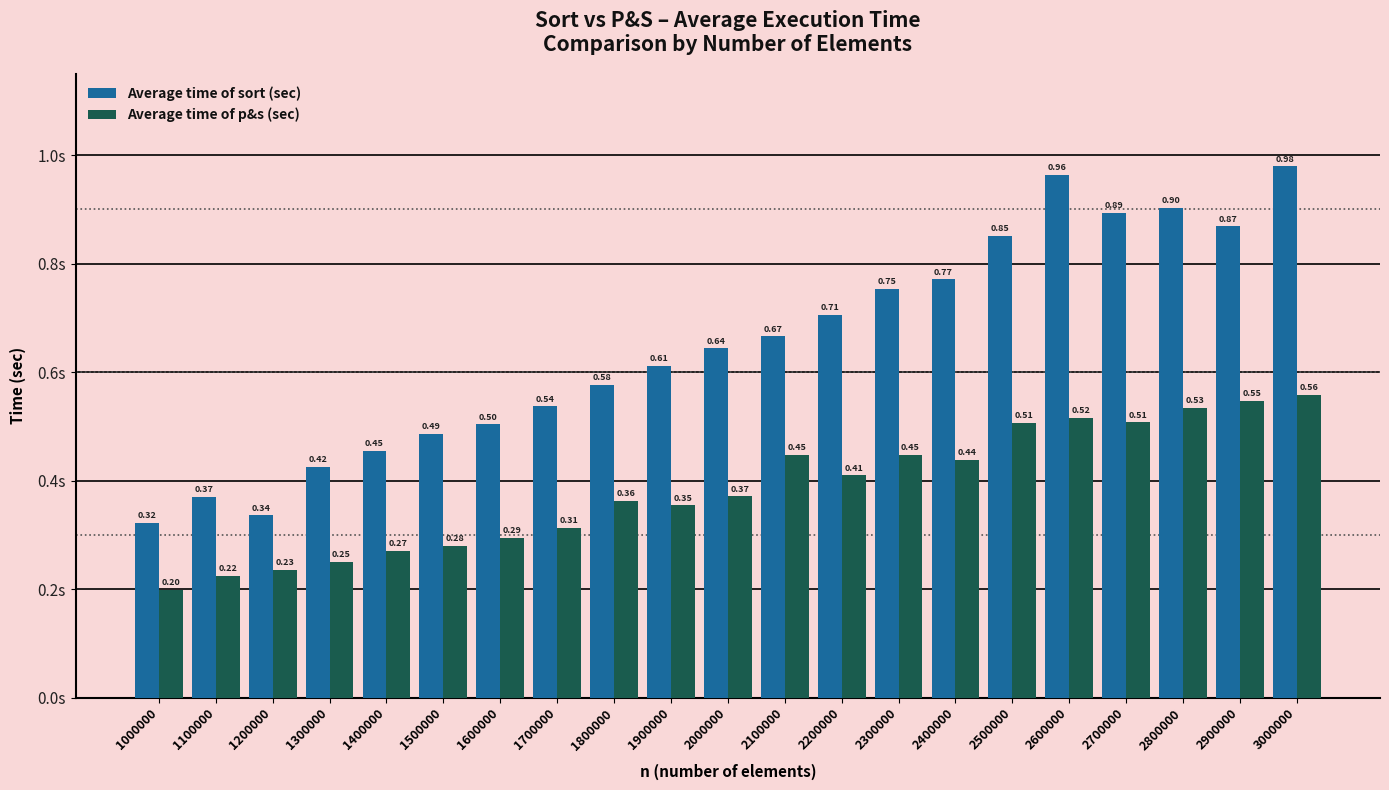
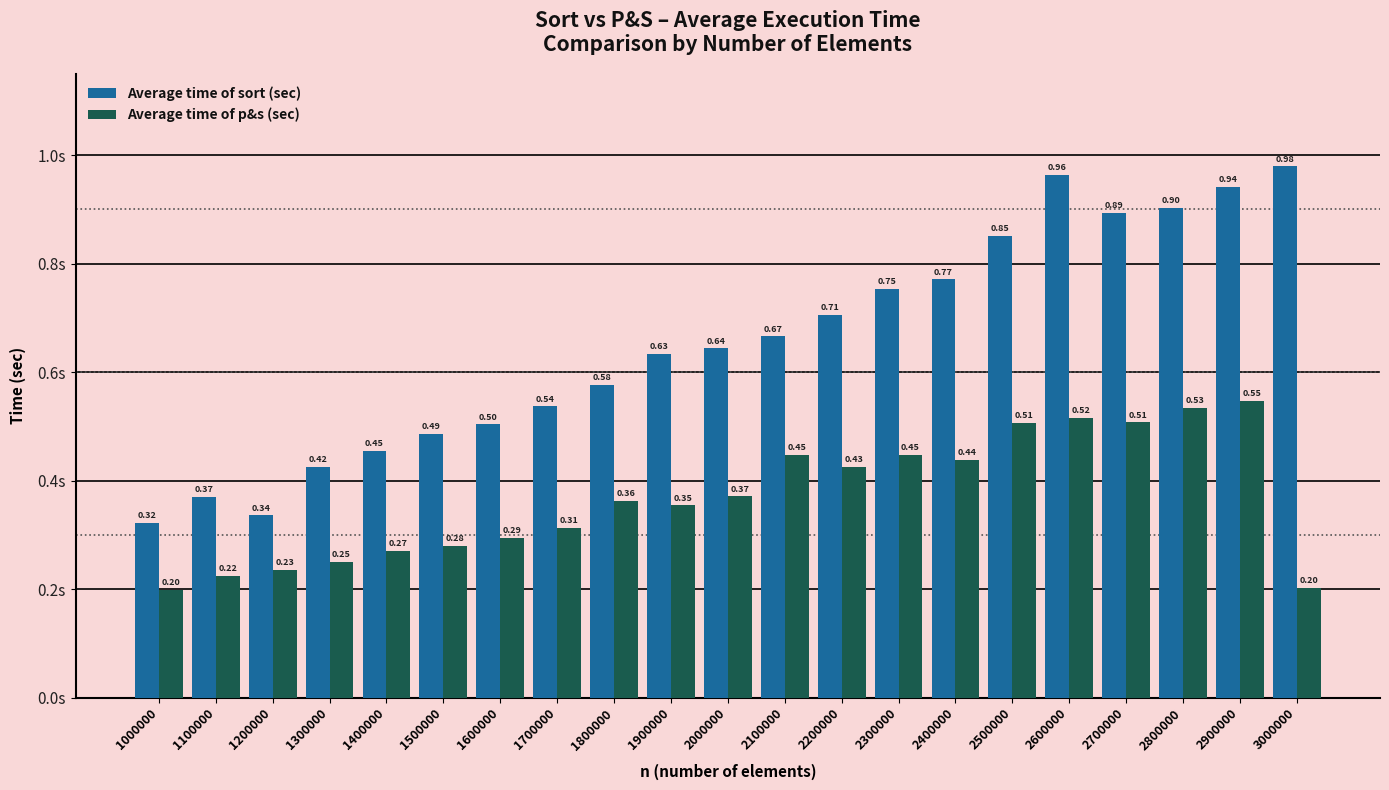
Average time of sort (sec), 1900000: 0.61 -> 0.63
Average time of p&s (sec), 2200000: 0.41 -> 0.43
Average time of sort (sec), 2900000: 0.87 -> 0.94
Average time of p&s (sec), 3000000: 0.56 -> 0.20
